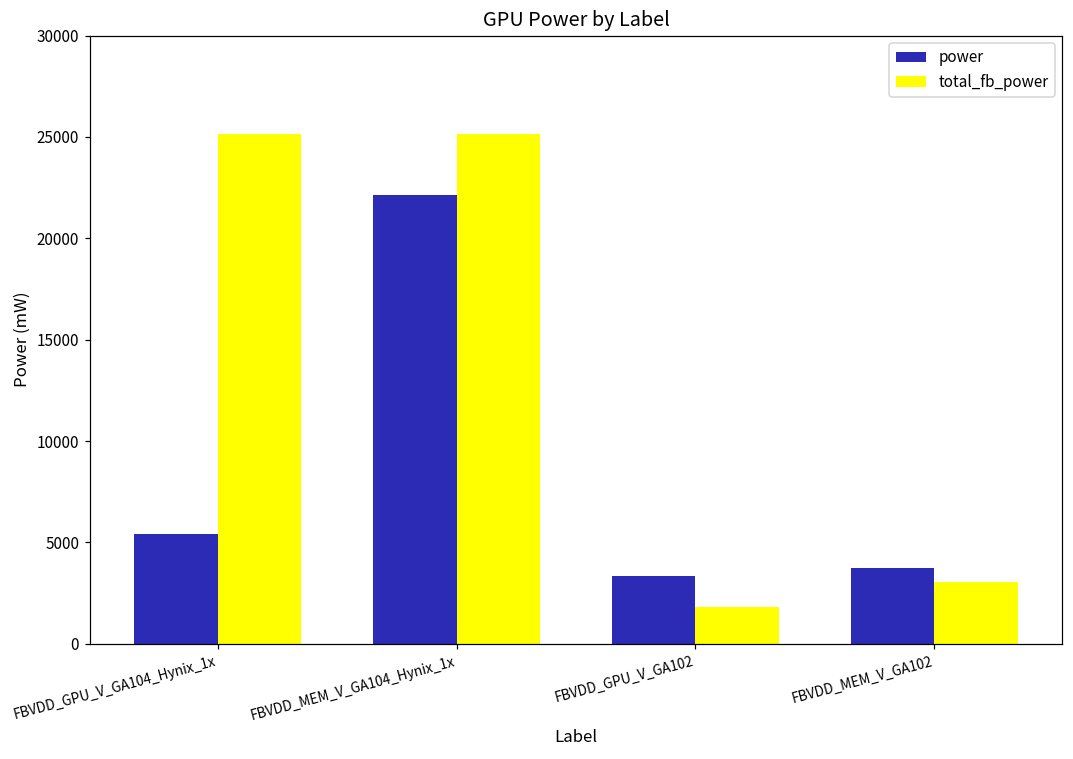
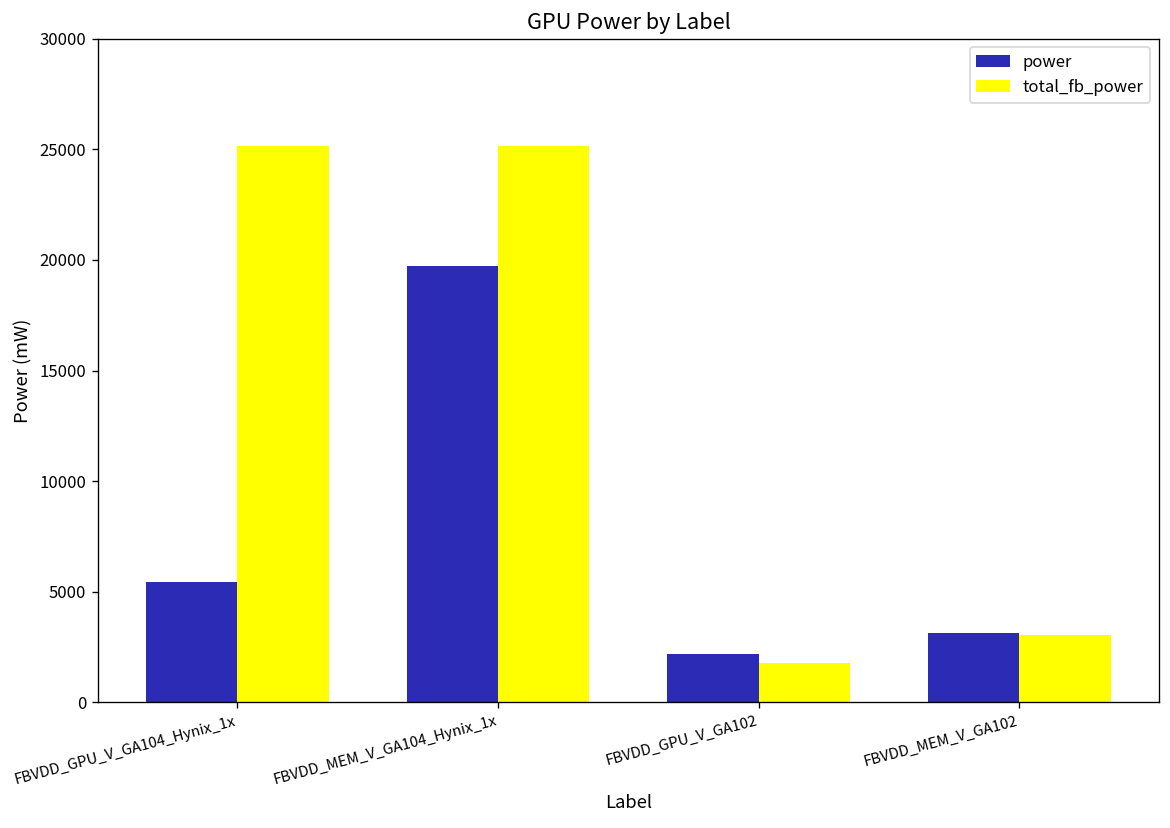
power, FBVDD_MEM_V_GA104_Hynix_1x: 22200 -> 19700
power, FBVDD_GPU_V_GA102: 3300 -> 2200
power, FBVDD_MEM_V_GA102: 3700 -> 3100
